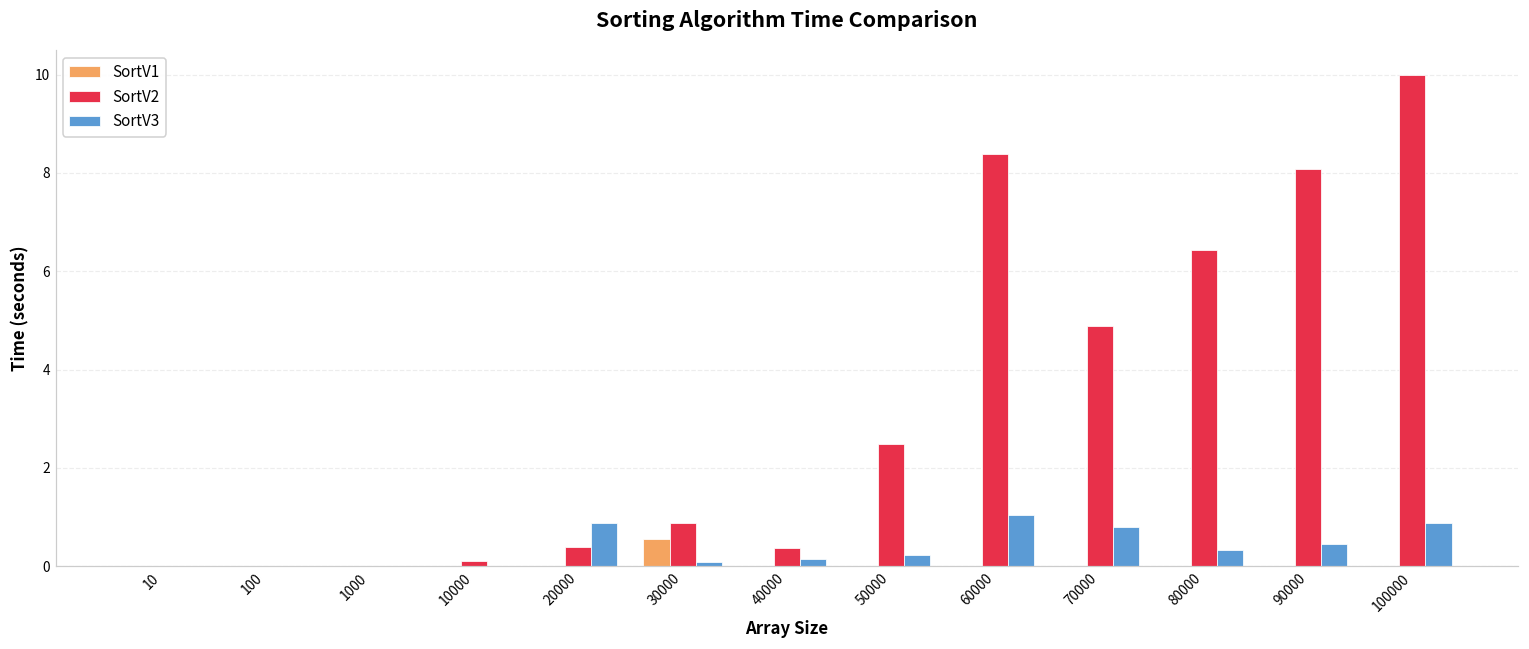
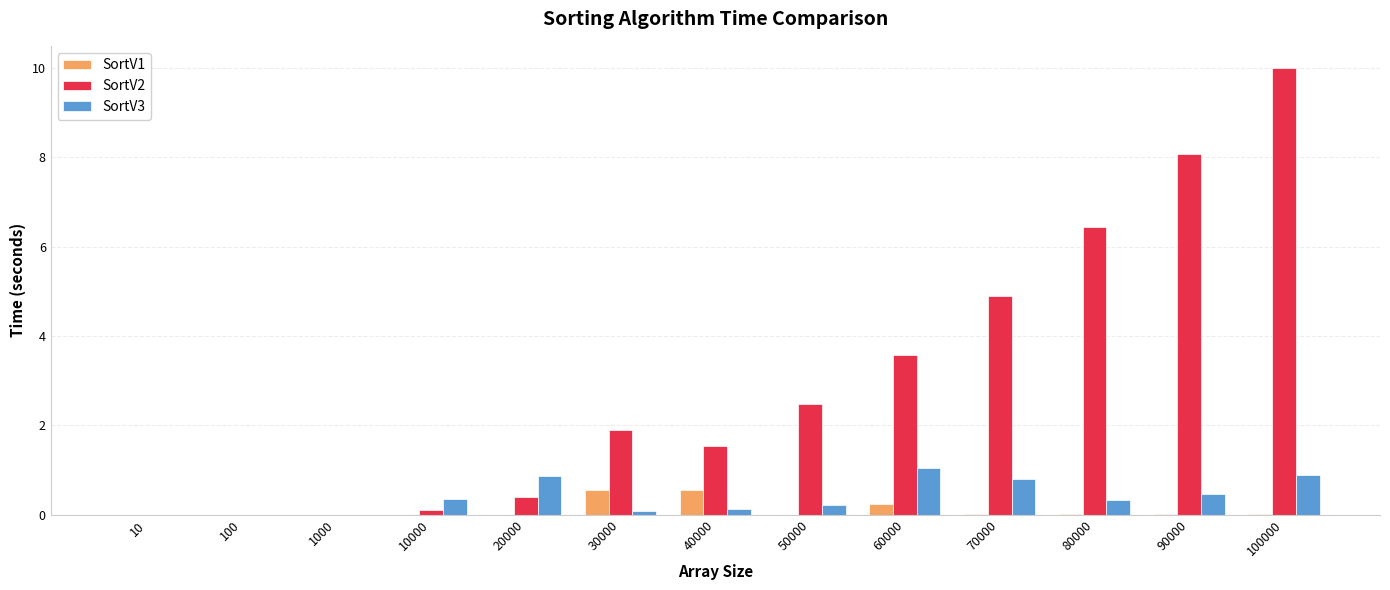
SortV3, 10000: 0.0 -> 0.4
SortV2, 30000: 0.9 -> 1.9
SortV1, 40000: 0.0 -> 0.6
SortV2, 40000: 0.4 -> 1.5
SortV1, 60000: 0.0 -> 0.2
SortV2, 60000: 8.4 -> 3.6
